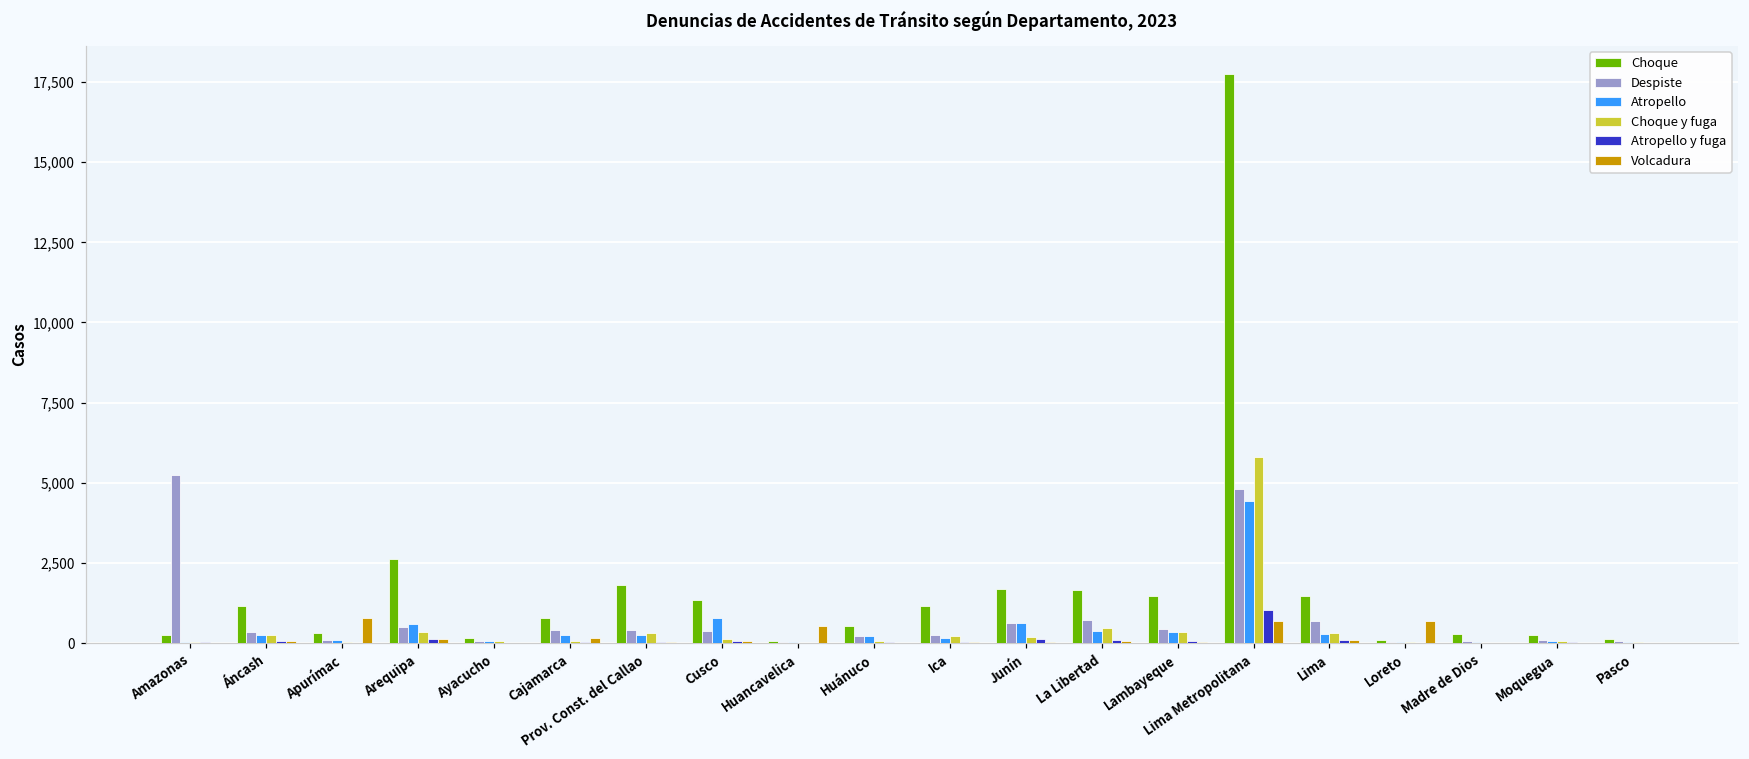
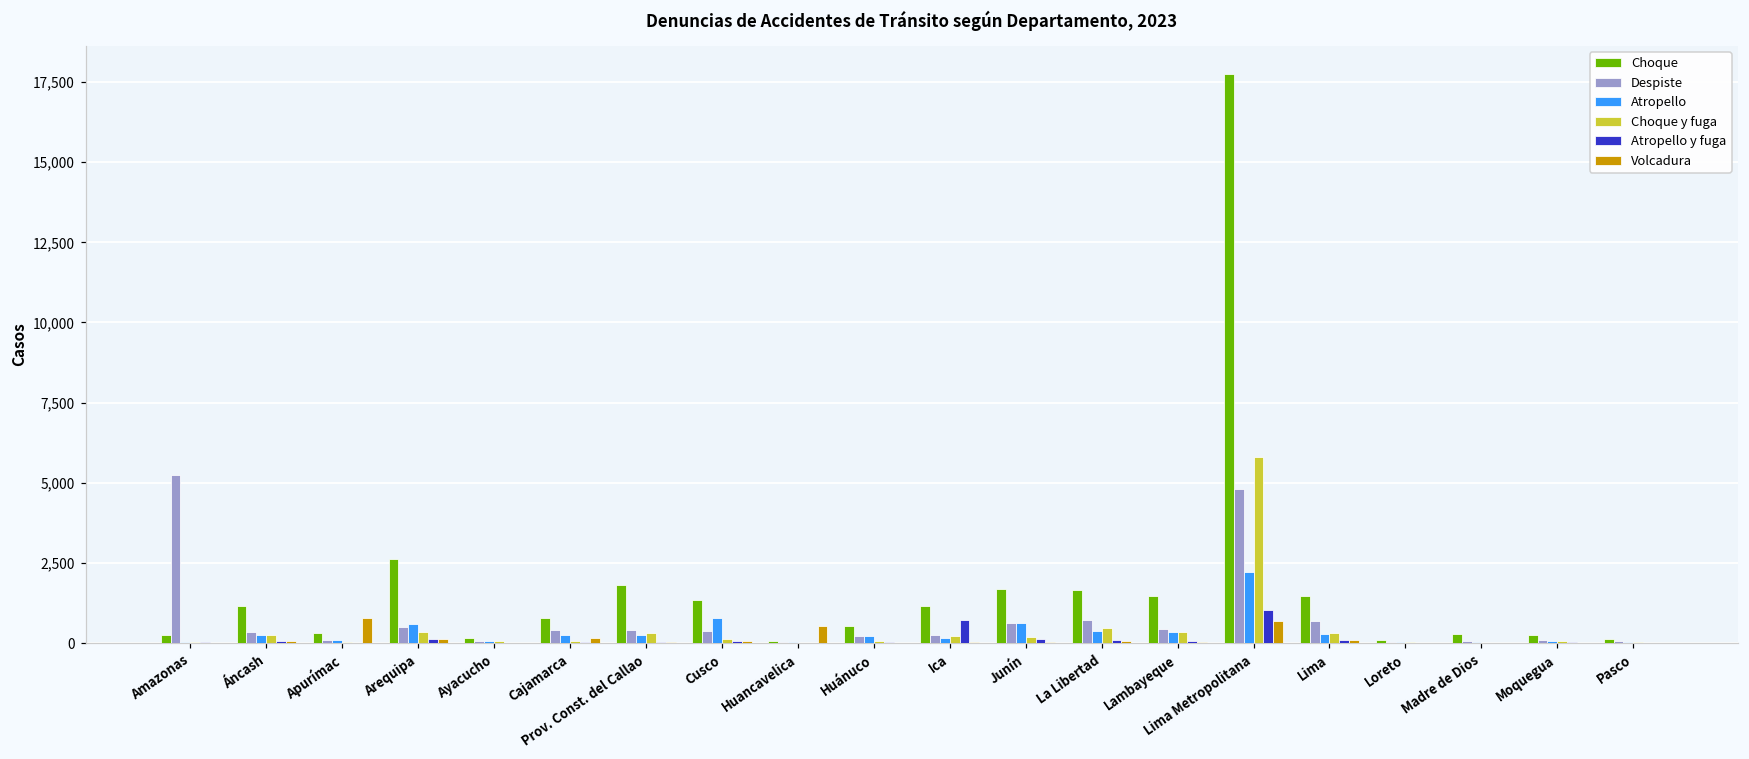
Atropello y fuga, Ica: 0 -> 700
Atropello, Lima Metropolitana: 4,400 -> 2,200
Volcadura, Loreto: 700 -> 0
